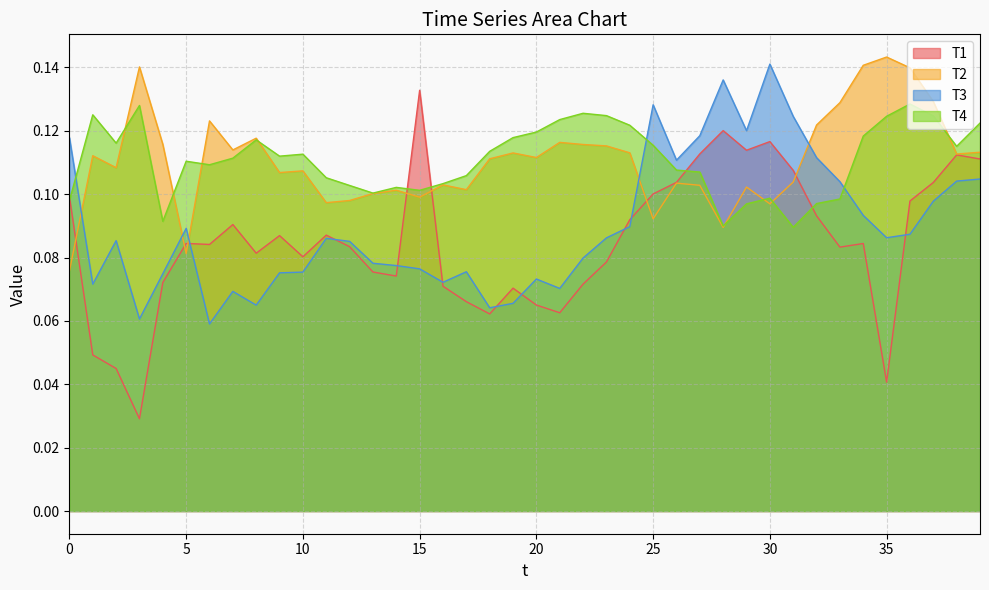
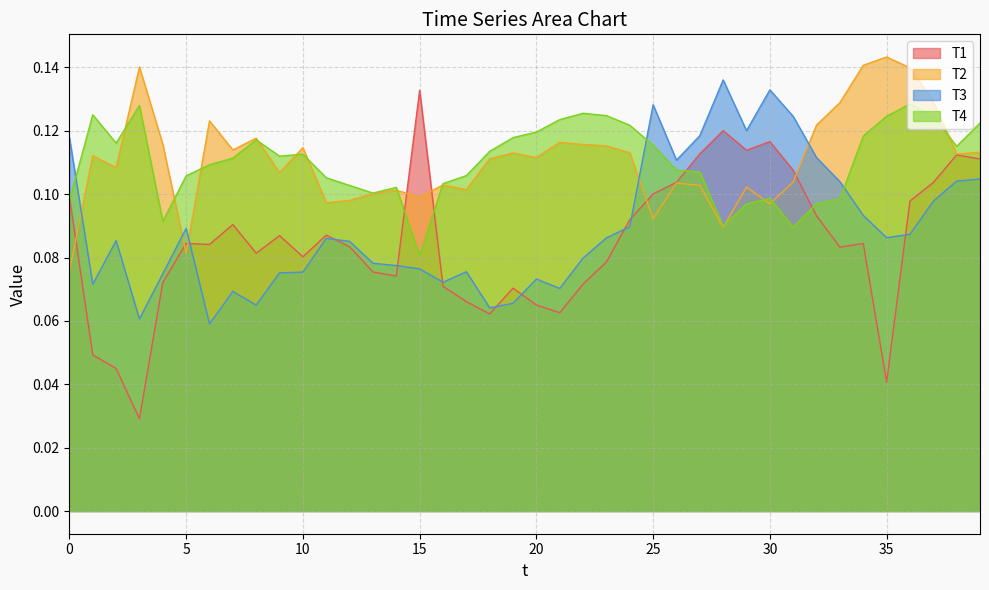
T4, 5: 0.110 -> 0.106
T2, 10: 0.107 -> 0.115
T4, 15: 0.101 -> 0.081
T3, 30: 0.141 -> 0.133
